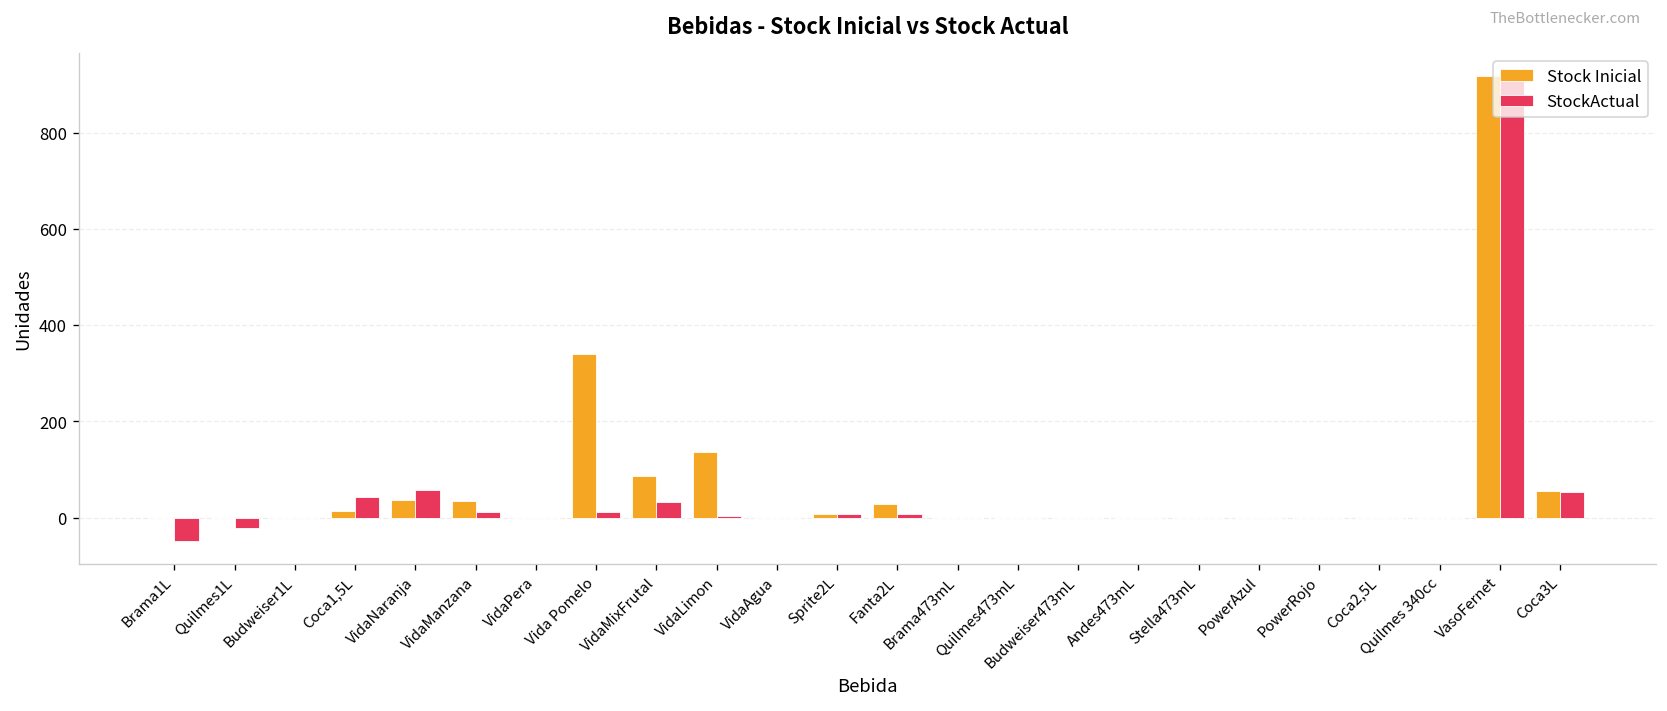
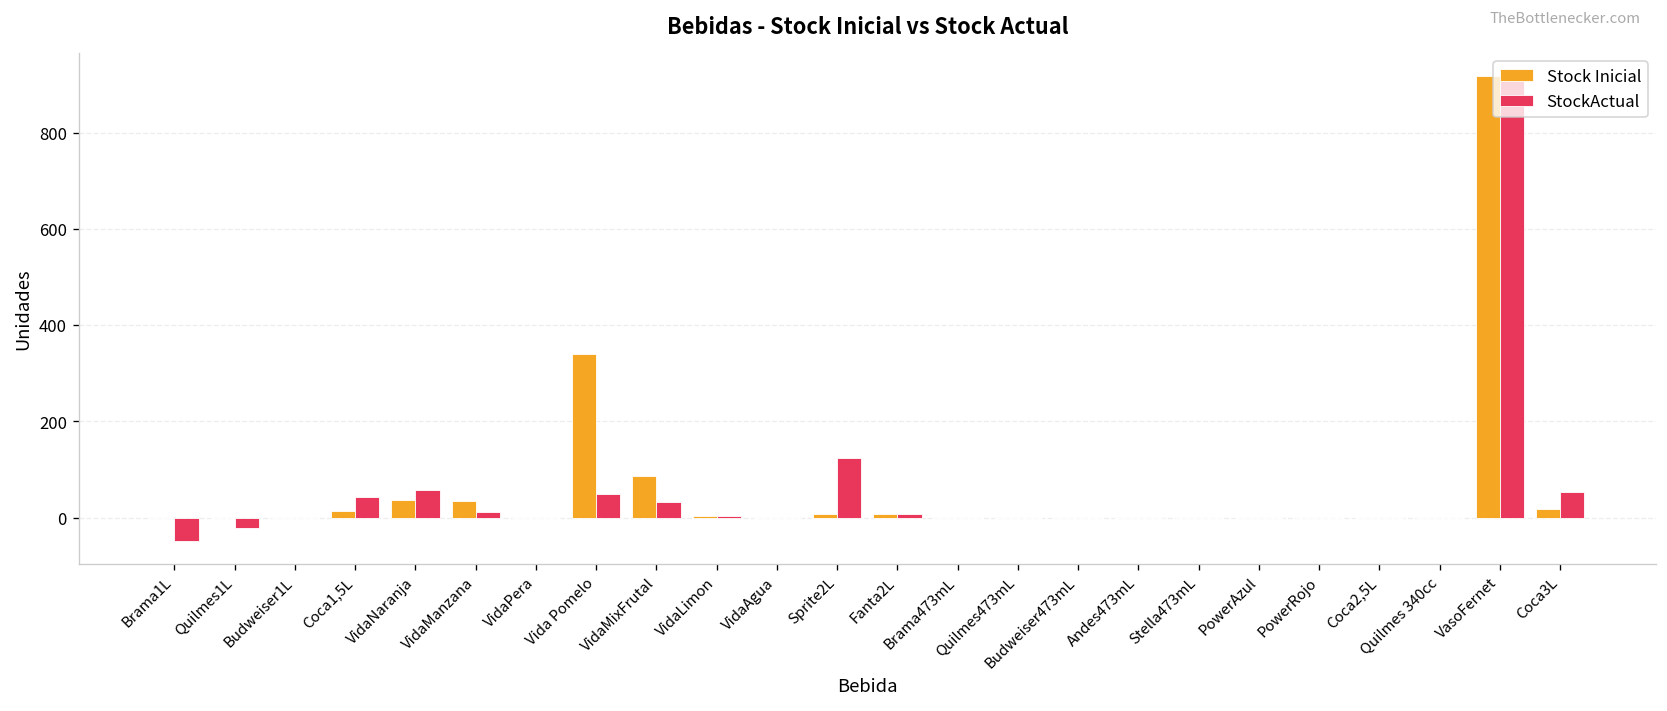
StockActual, Vida Pomelo: 10 -> 50
Stock Inicial, VidaLimon: 140 -> 0
StockActual, Sprite2L: 10 -> 120
Stock Inicial, Fanta2L: 30 -> 10
Stock Inicial, Coca3L: 60 -> 20
